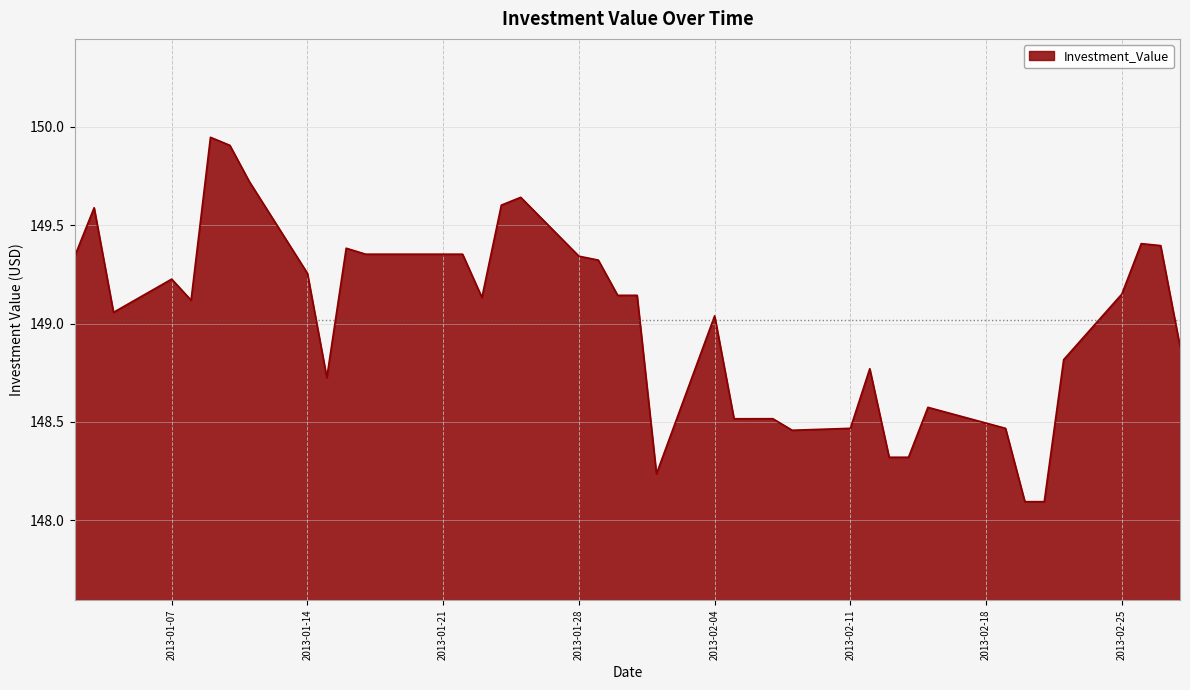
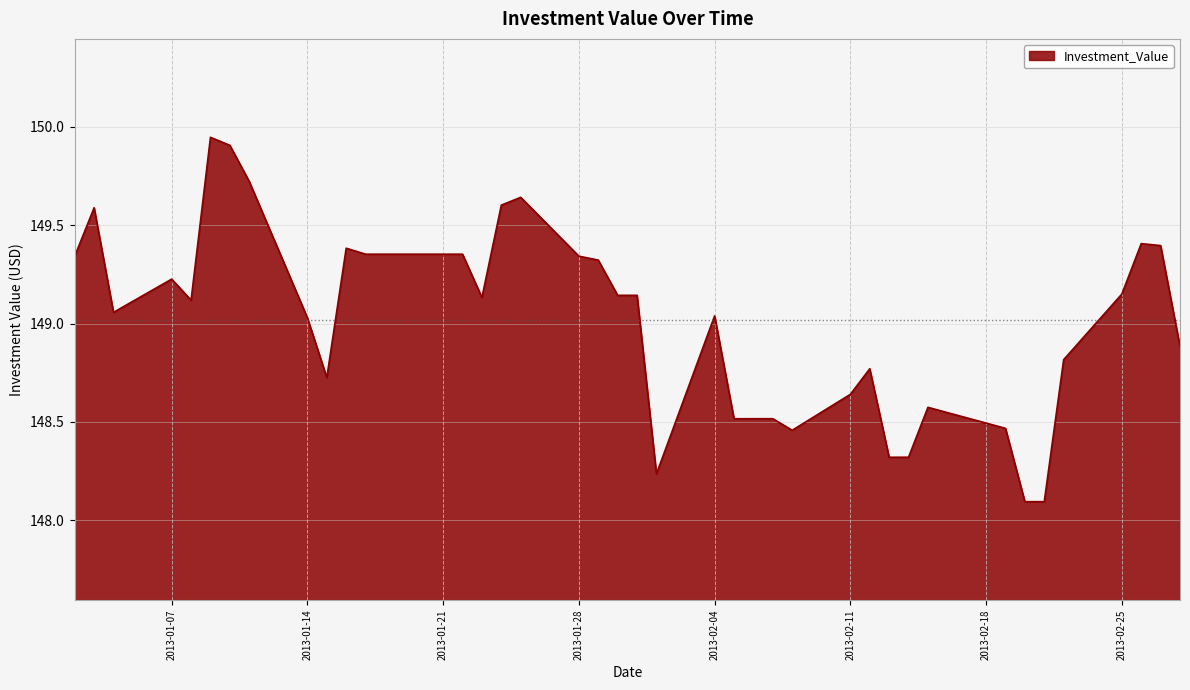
2013-01-14: 149.26 -> 149.03
2013-02-11: 148.47 -> 148.64
